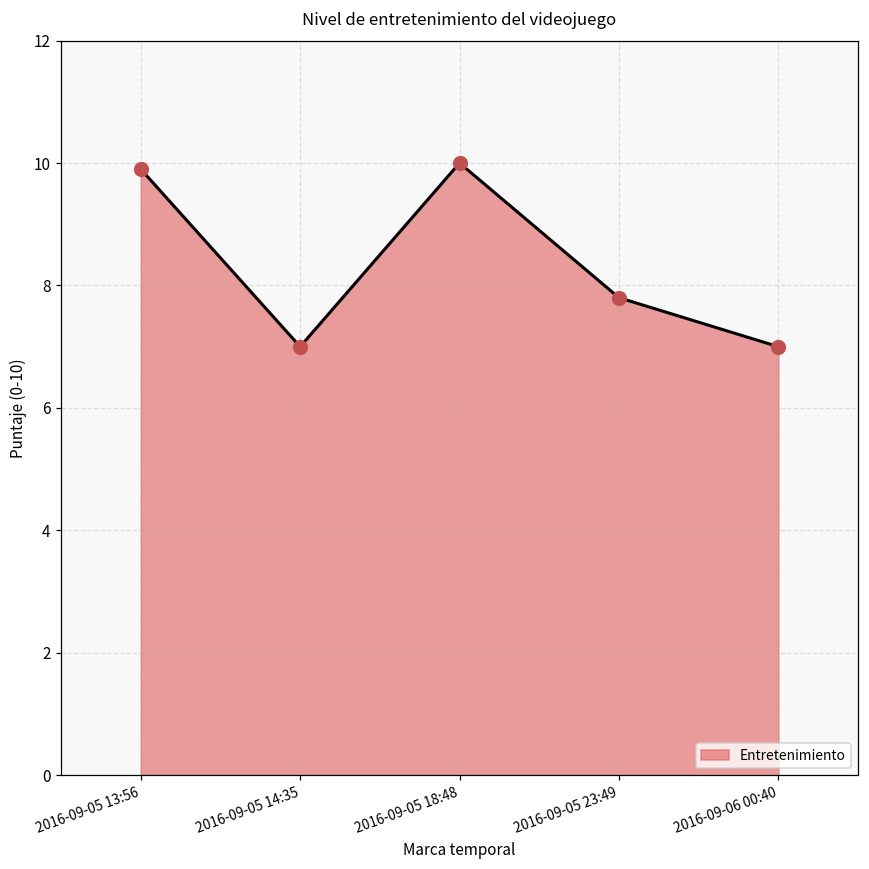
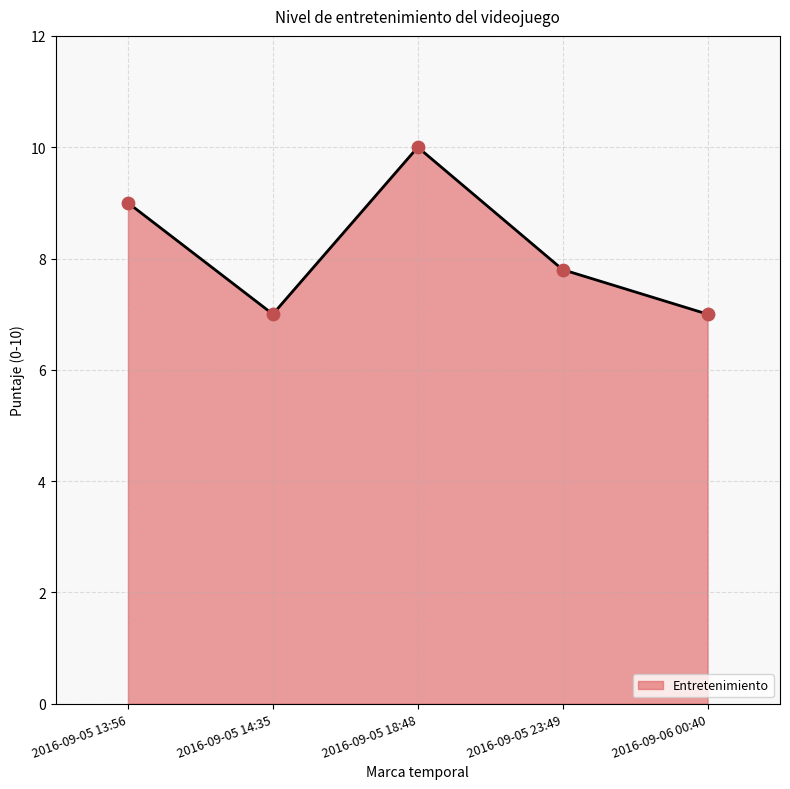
2016-09-05 13:56: 9.9 -> 9.0
